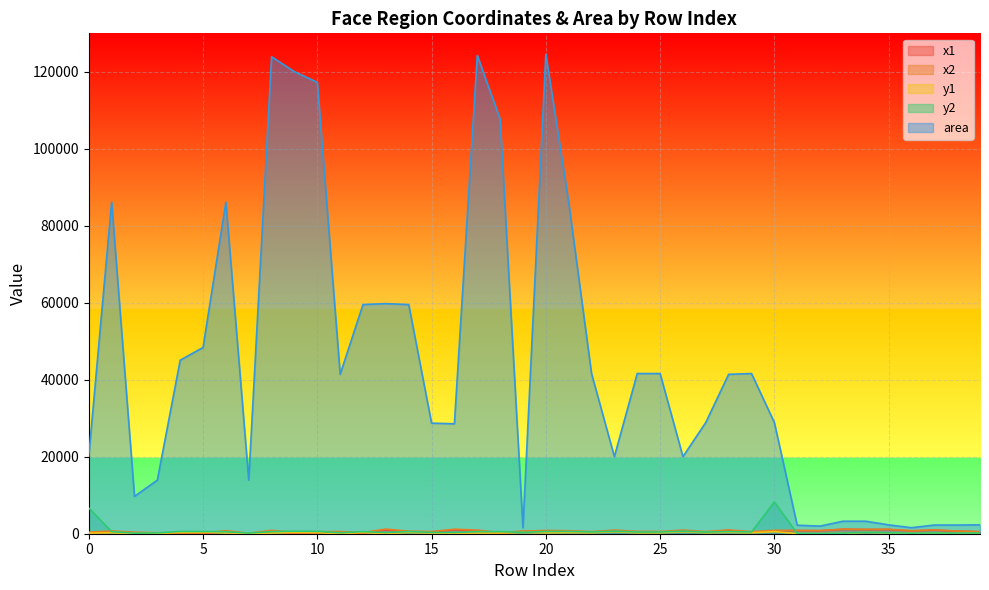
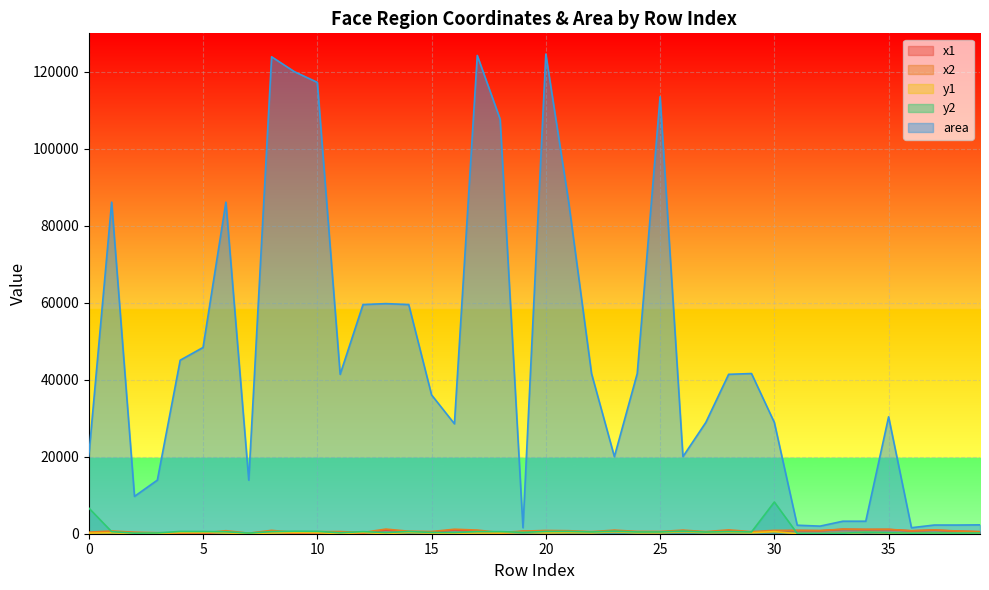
area, 15: 29000 -> 36000
area, 25: 42000 -> 114000
area, 35: 2000 -> 30000
